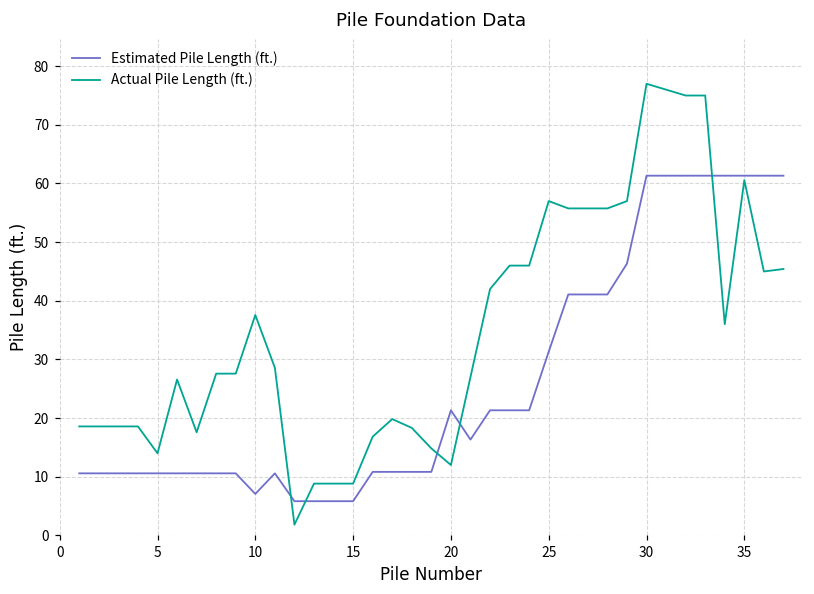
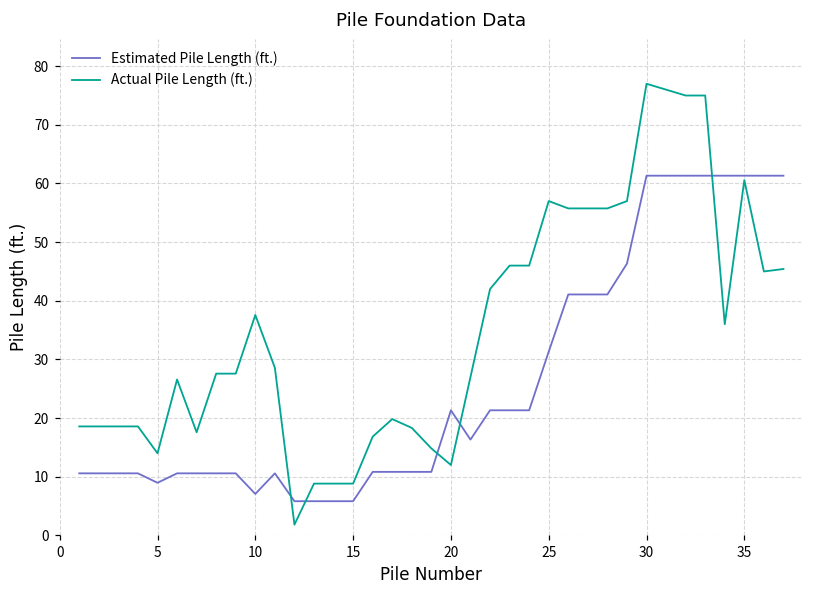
Estimated Pile Length (ft.), 5: 11 -> 9
